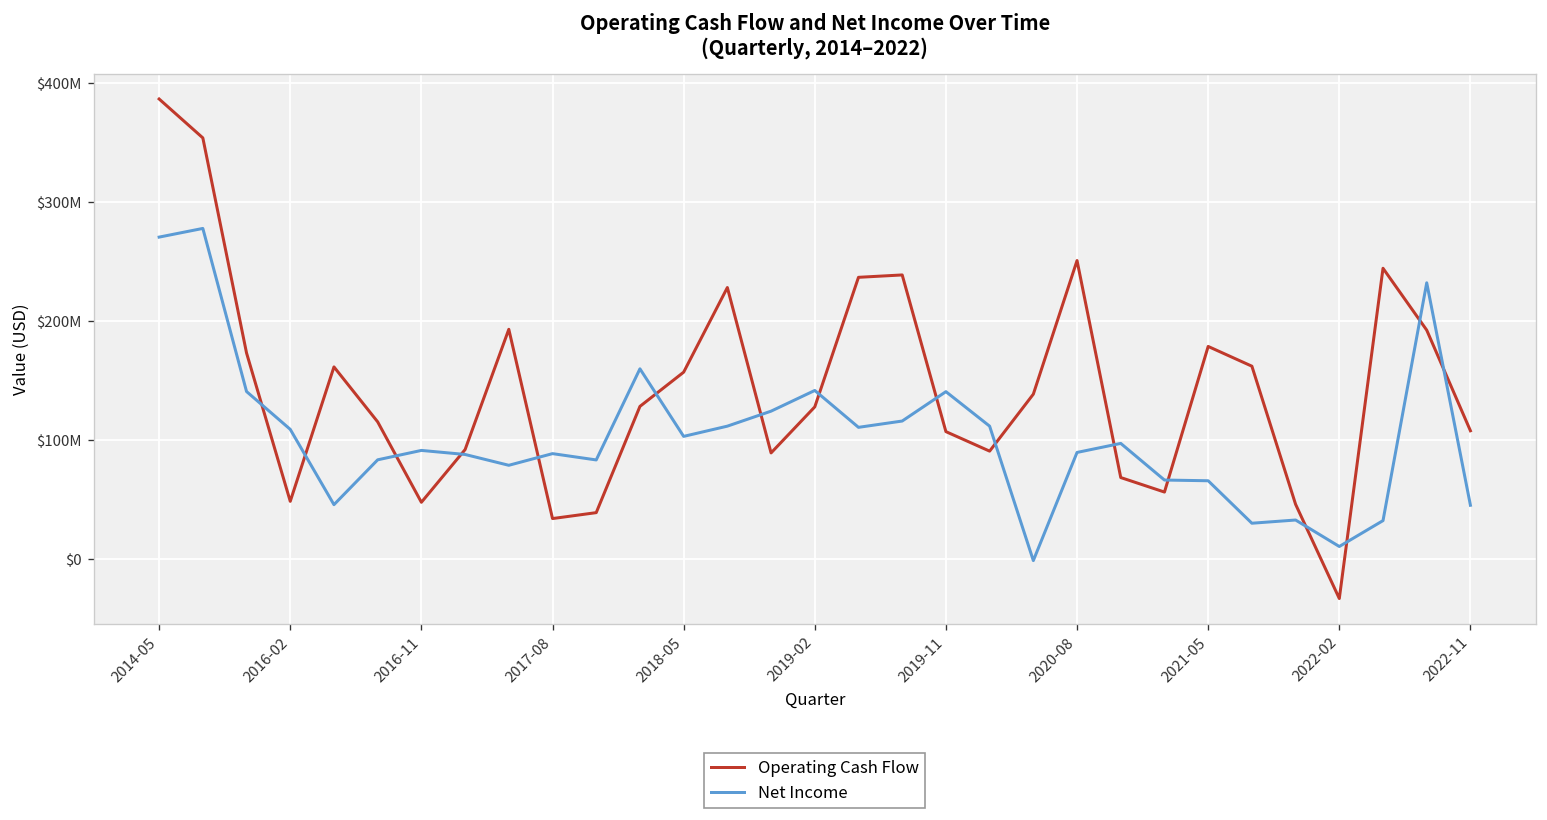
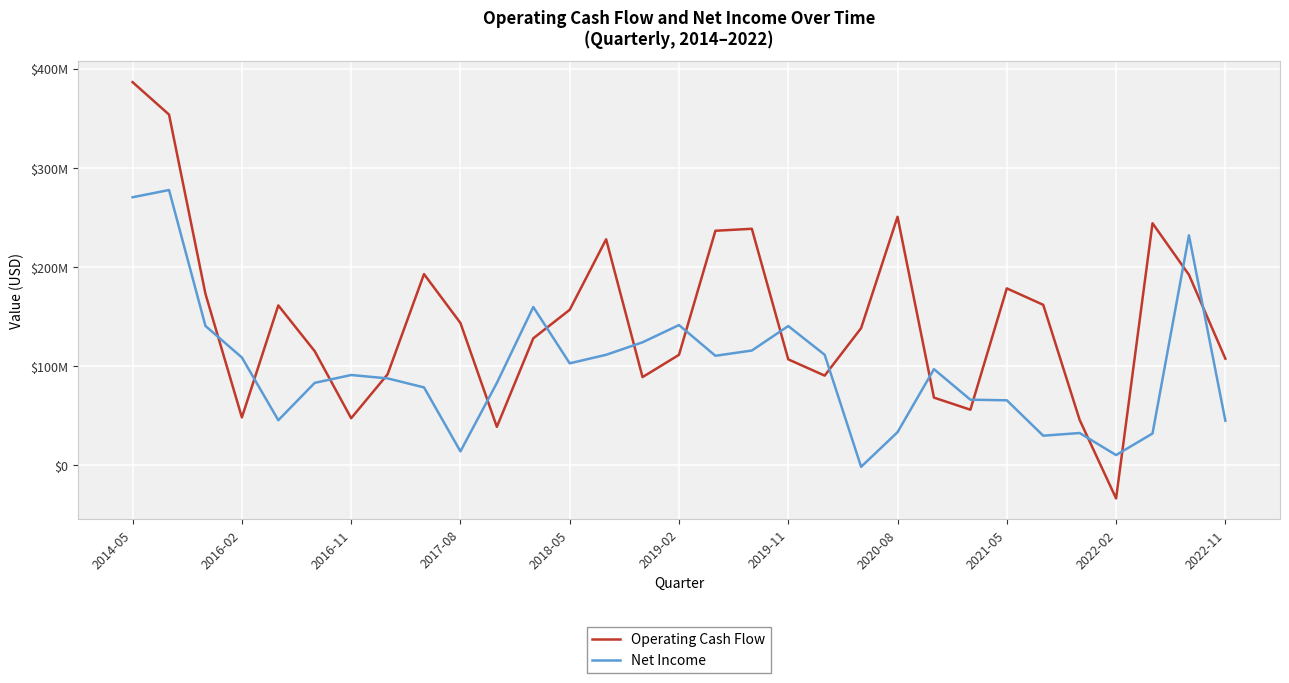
Operating Cash Flow, 2017-08: $30000000 -> $140000000
Net Income, 2017-08: $90000000 -> $10000000
Operating Cash Flow, 2019-02: $130000000 -> $110000000
Net Income, 2020-08: $90000000 -> $30000000
